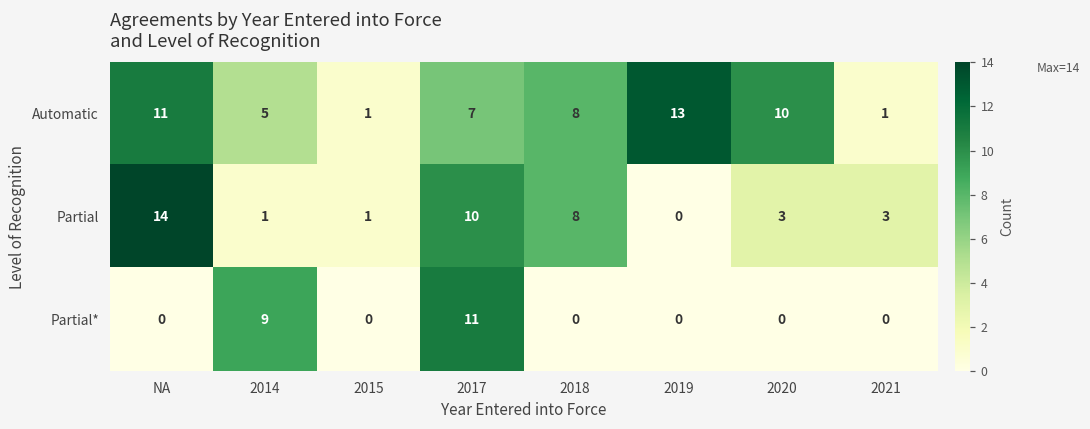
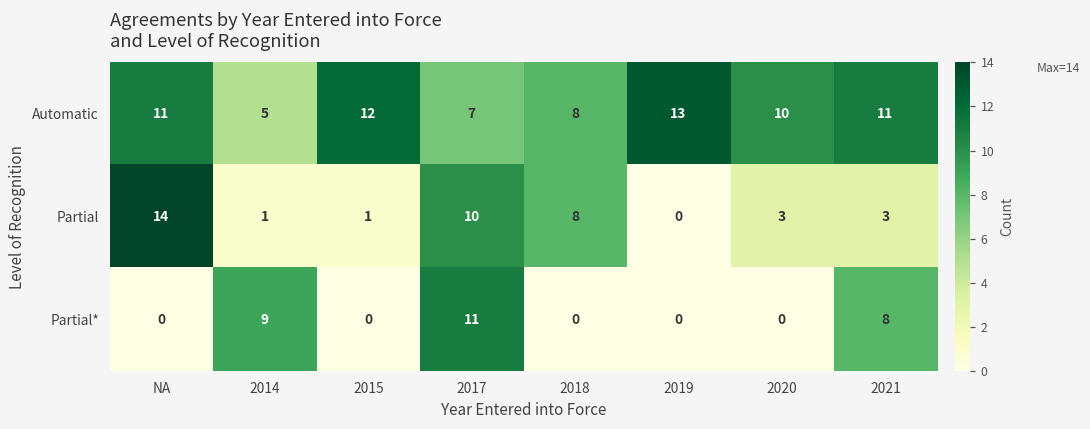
Automatic, 2015: 1 -> 12
Automatic, 2021: 1 -> 11
Partial*, 2021: 0 -> 8
